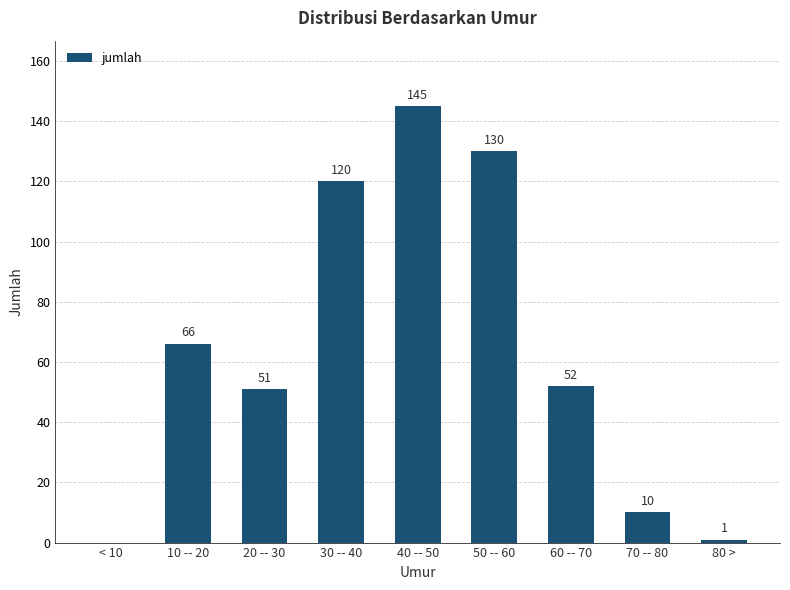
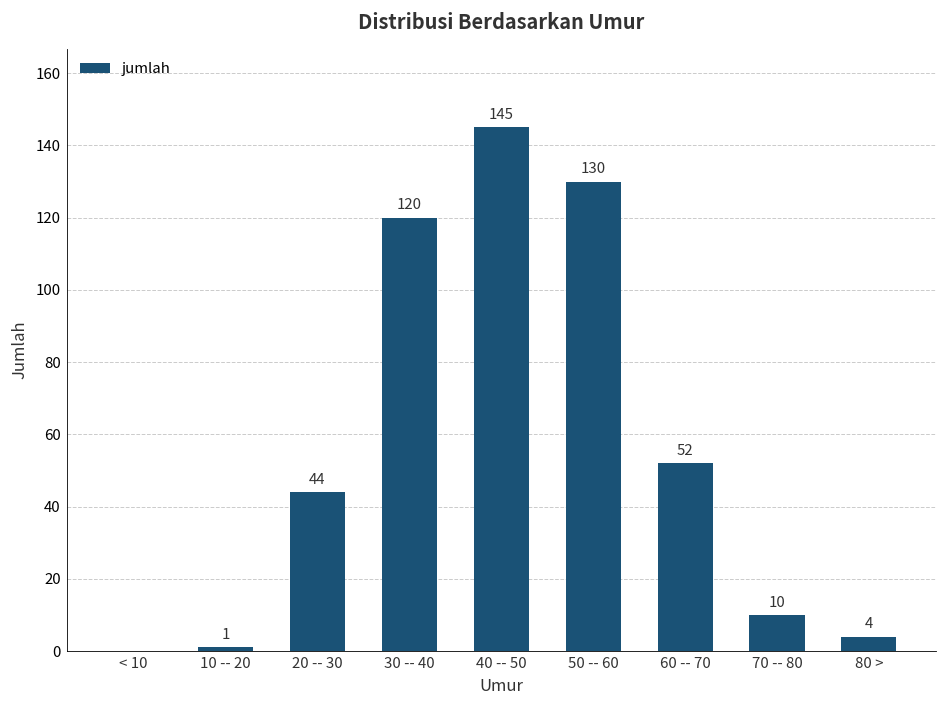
10 -- 20: 66 -> 1
20 -- 30: 51 -> 44
80 >: 1 -> 4
